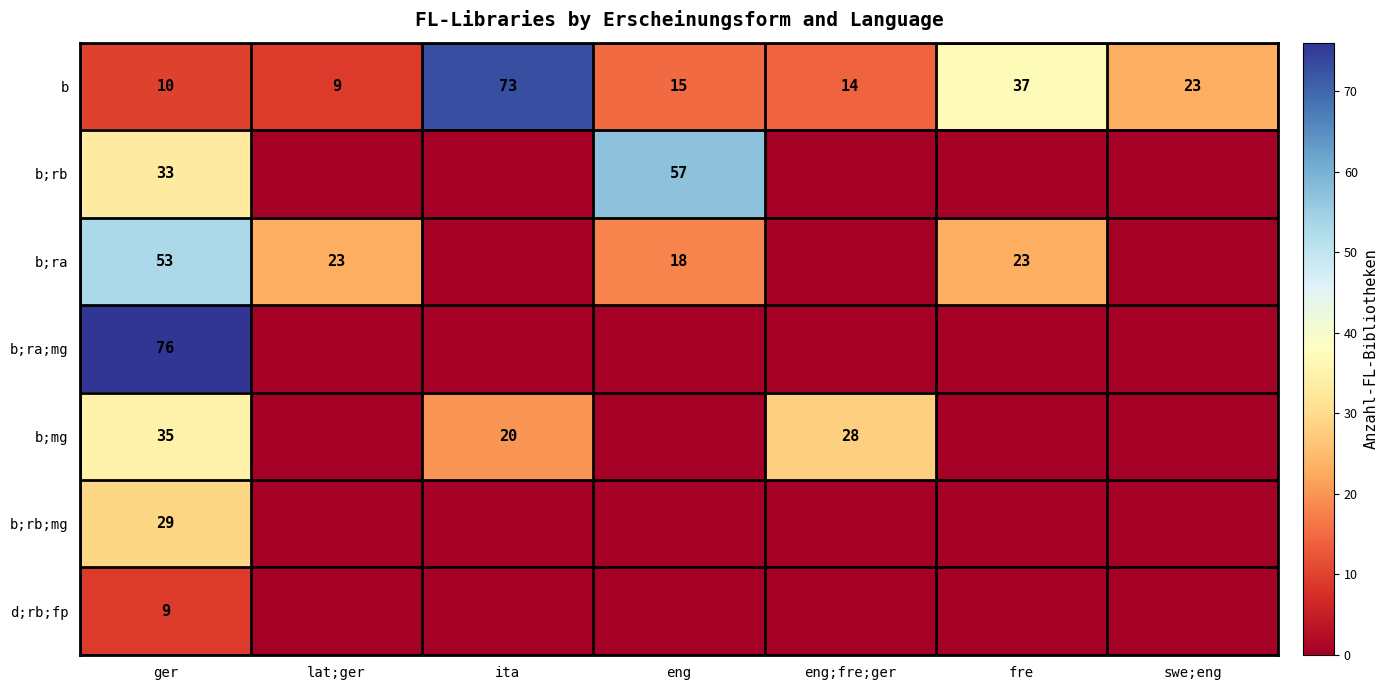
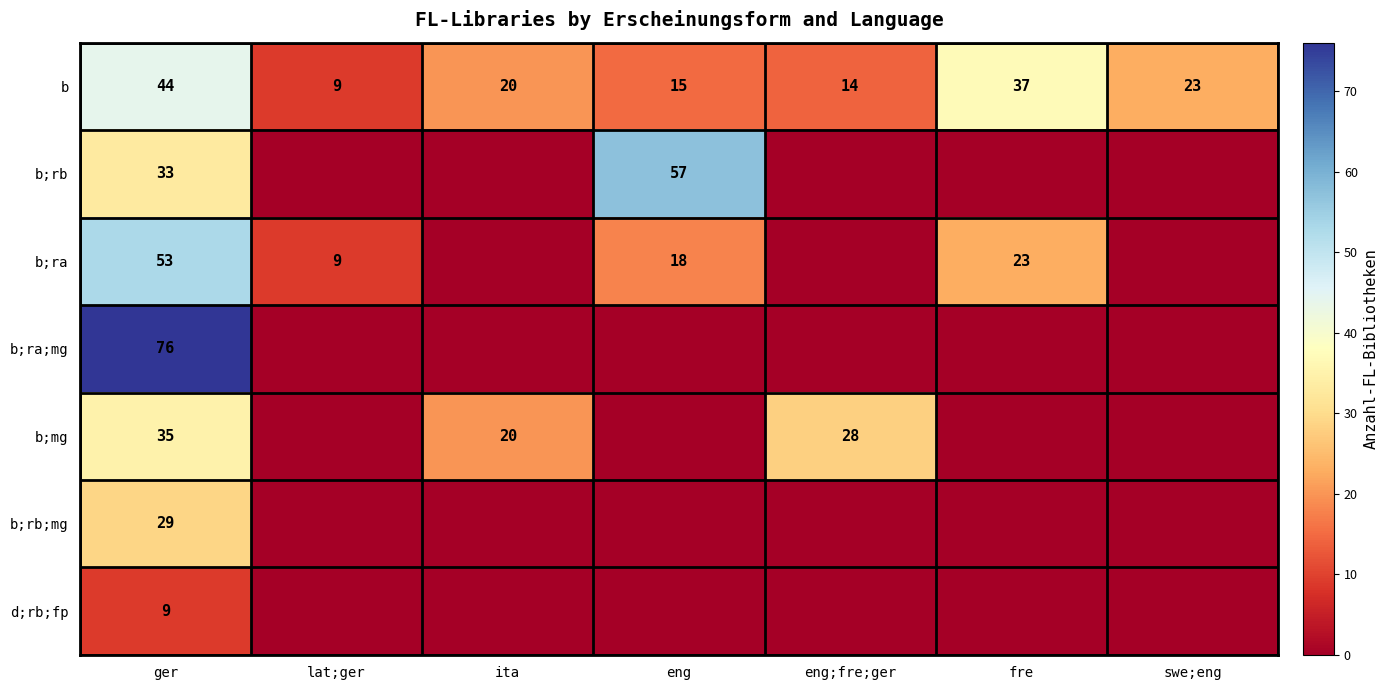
b, ger: 10 -> 44
b, ita: 73 -> 20
b;ra, lat;ger: 23 -> 9
